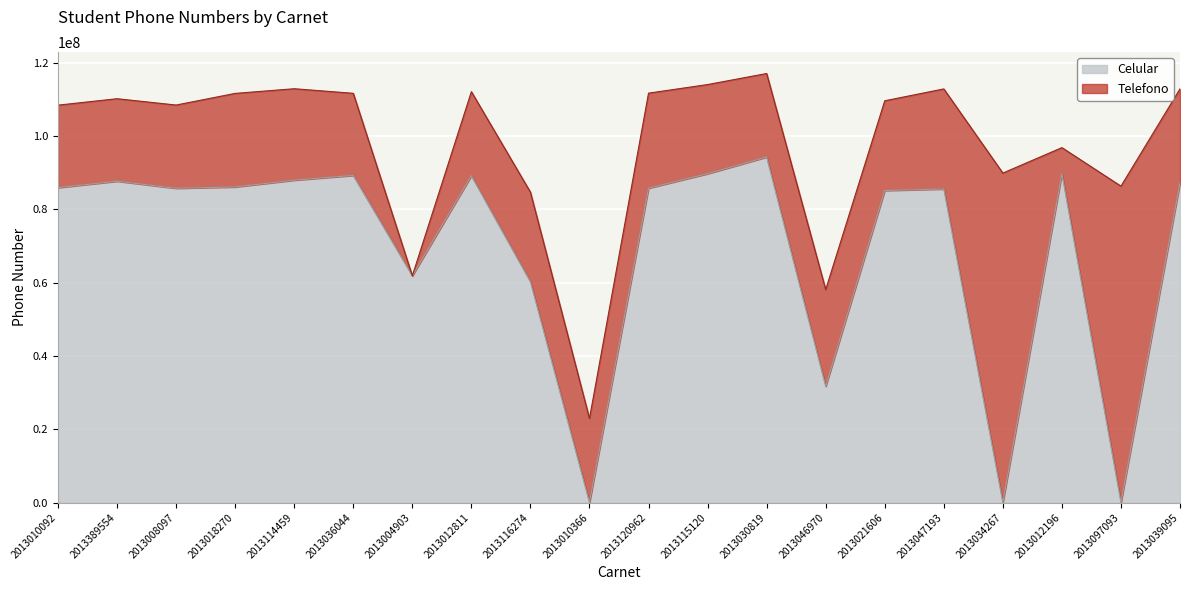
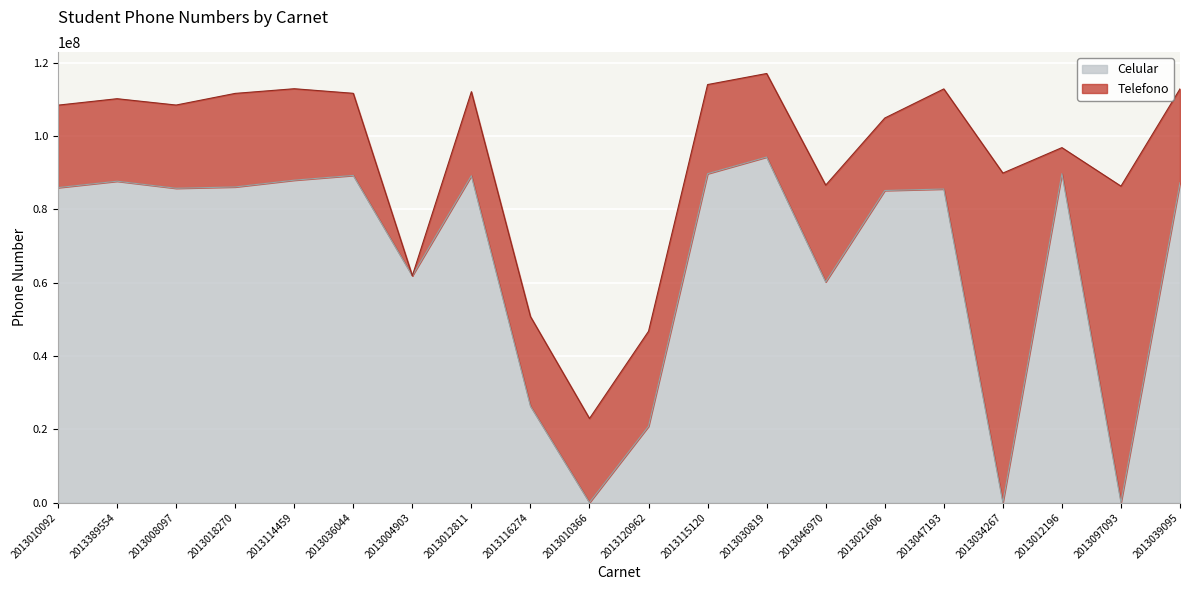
Celular, 2013116274: 60000000 -> 26000000
Celular, 2013120962: 86000000 -> 21000000
Celular, 2013046970: 32000000 -> 60000000
Telefono, 2013021606: 24000000 -> 20000000
